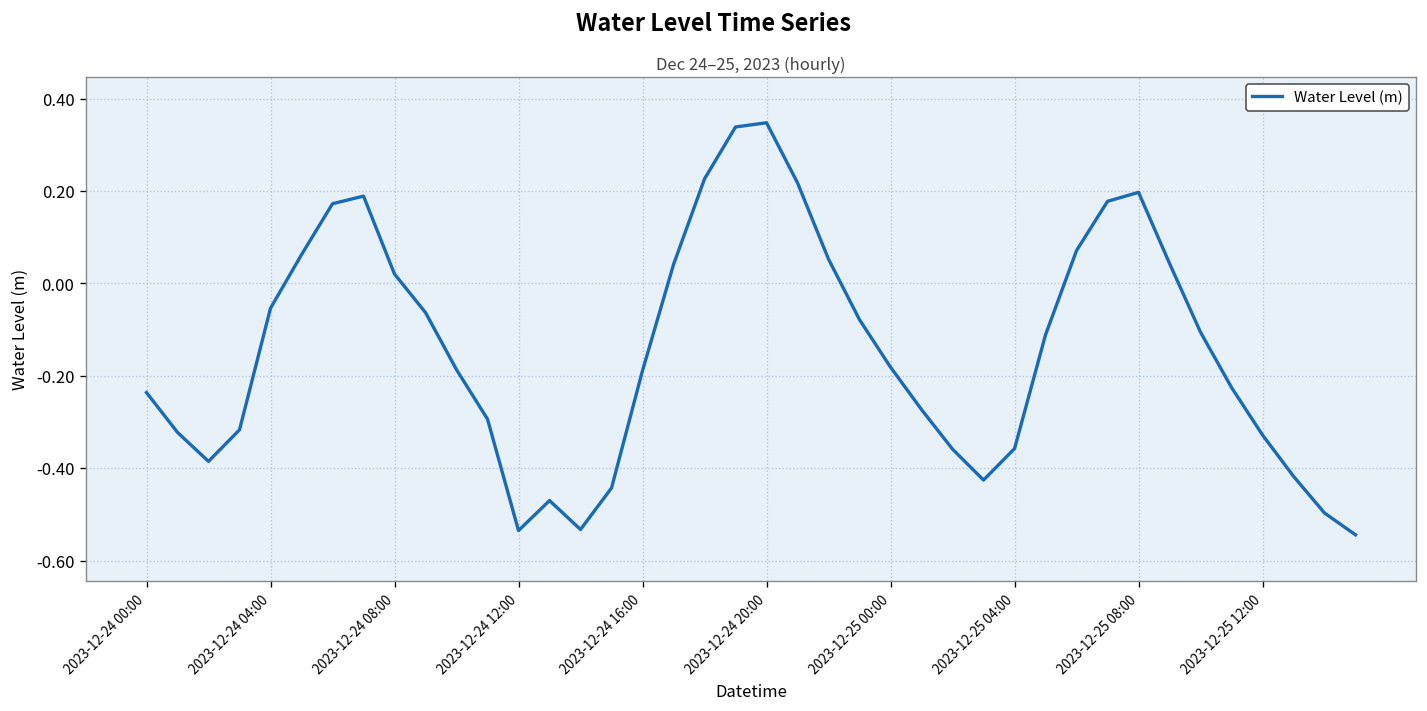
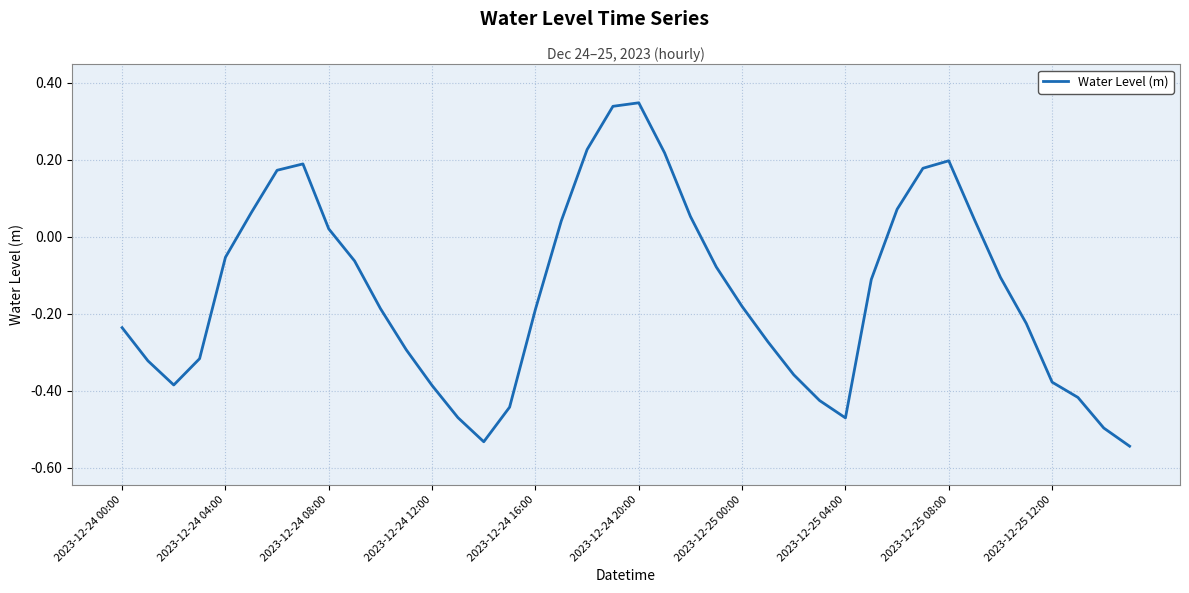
2023-12-24 12:00: -0.54 -> -0.39
2023-12-25 04:00: -0.36 -> -0.47
2023-12-25 12:00: -0.33 -> -0.38
